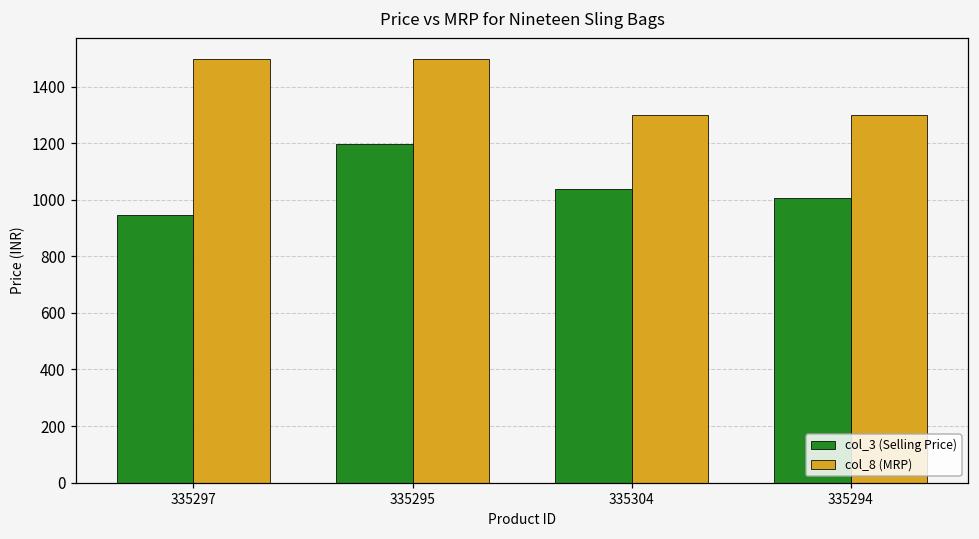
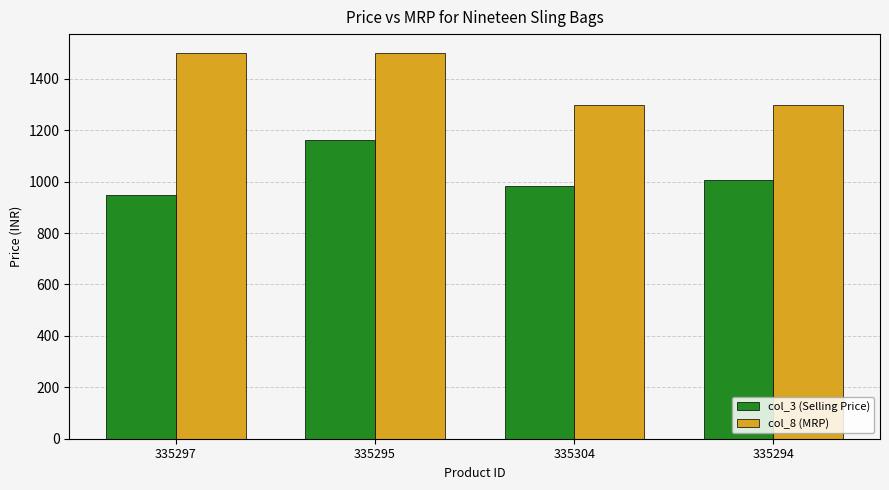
col_3 (Selling Price), 335295: 1200 -> 1160
col_3 (Selling Price), 335304: 1040 -> 980
